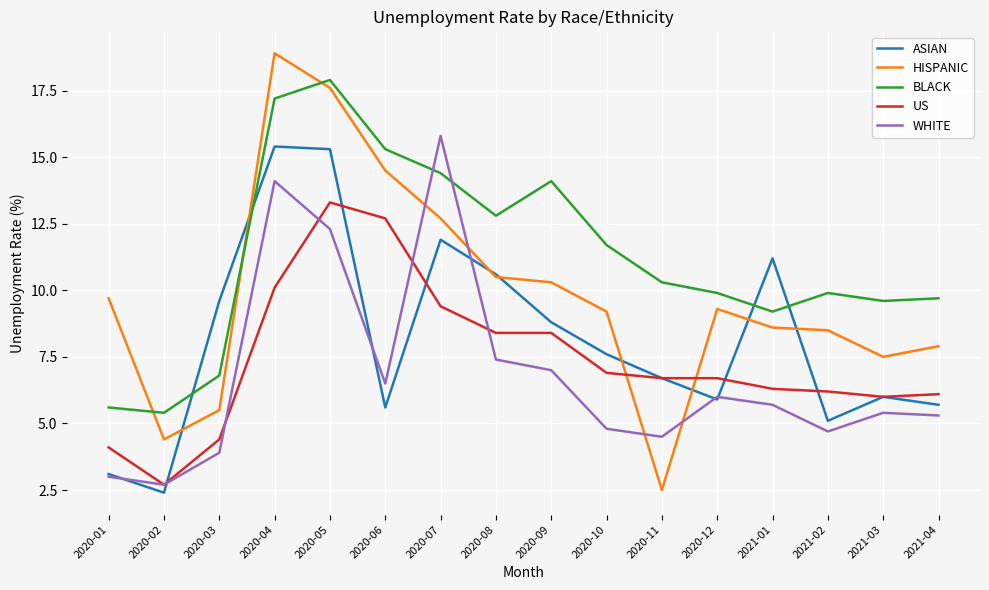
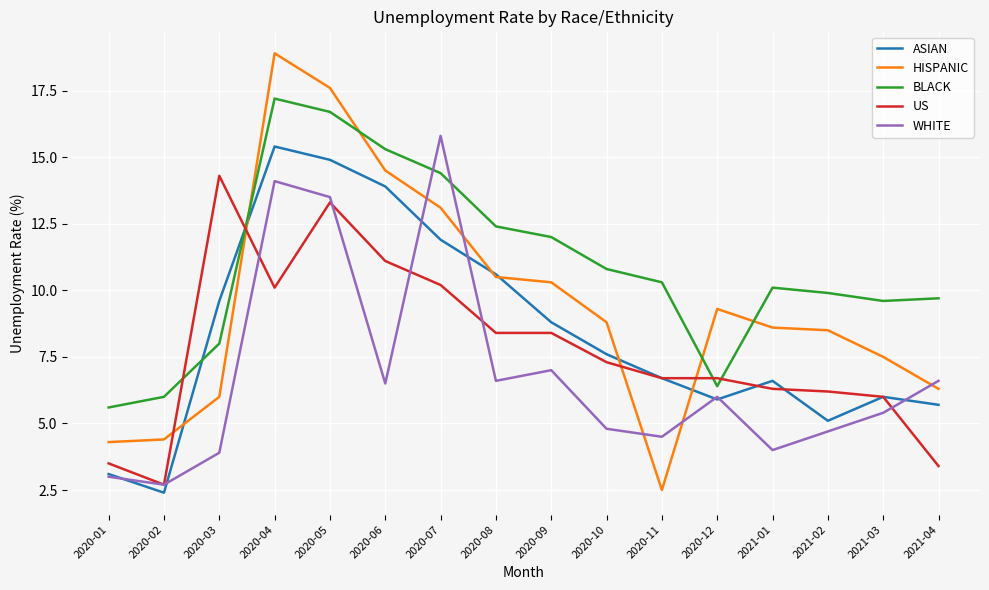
HISPANIC, 2020-01: 9.7 -> 4.3
US, 2020-01: 4.1 -> 3.5
BLACK, 2020-02: 5.4 -> 6.0
HISPANIC, 2020-03: 5.5 -> 6.0
BLACK, 2020-03: 6.8 -> 8.0
US, 2020-03: 4.4 -> 14.3
ASIAN, 2020-05: 15.3 -> 14.9
BLACK, 2020-05: 17.9 -> 16.7
WHITE, 2020-05: 12.3 -> 13.5
ASIAN, 2020-06: 5.6 -> 13.9
US, 2020-06: 12.7 -> 11.1
HISPANIC, 2020-07: 12.7 -> 13.1
US, 2020-07: 9.4 -> 10.2
BLACK, 2020-08: 12.8 -> 12.4
WHITE, 2020-08: 7.4 -> 6.6
BLACK, 2020-09: 14.1 -> 12.0
HISPANIC, 2020-10: 9.2 -> 8.8
BLACK, 2020-10: 11.7 -> 10.8
US, 2020-10: 6.9 -> 7.3
BLACK, 2020-12: 9.9 -> 6.4
ASIAN, 2021-01: 11.2 -> 6.6
BLACK, 2021-01: 9.2 -> 10.1
WHITE, 2021-01: 5.7 -> 4.0
HISPANIC, 2021-04: 7.9 -> 6.3
US, 2021-04: 6.1 -> 3.4
WHITE, 2021-04: 5.3 -> 6.6
